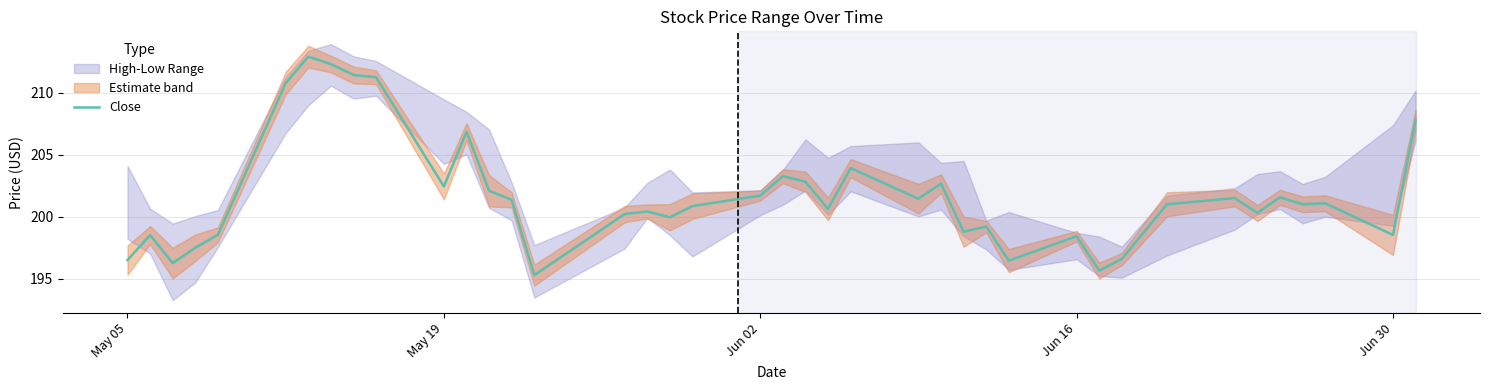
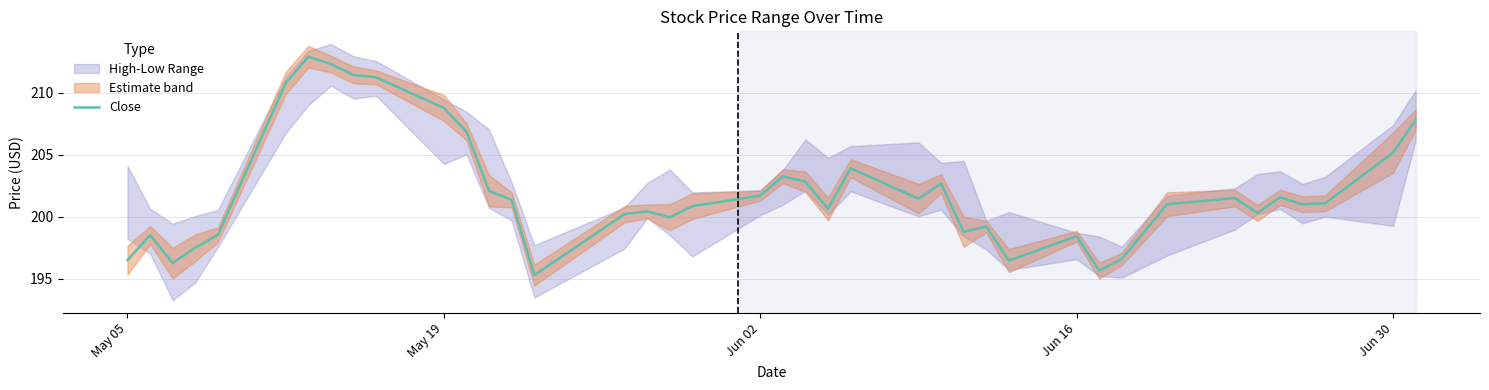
Close, May 19: 202.4 -> 208.8
Close, Jun 30: 198.5 -> 205.2
